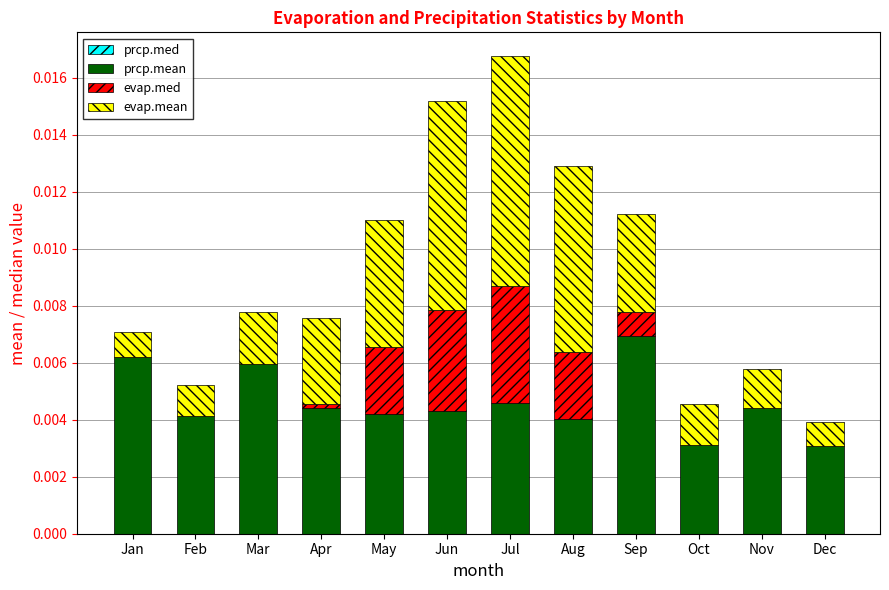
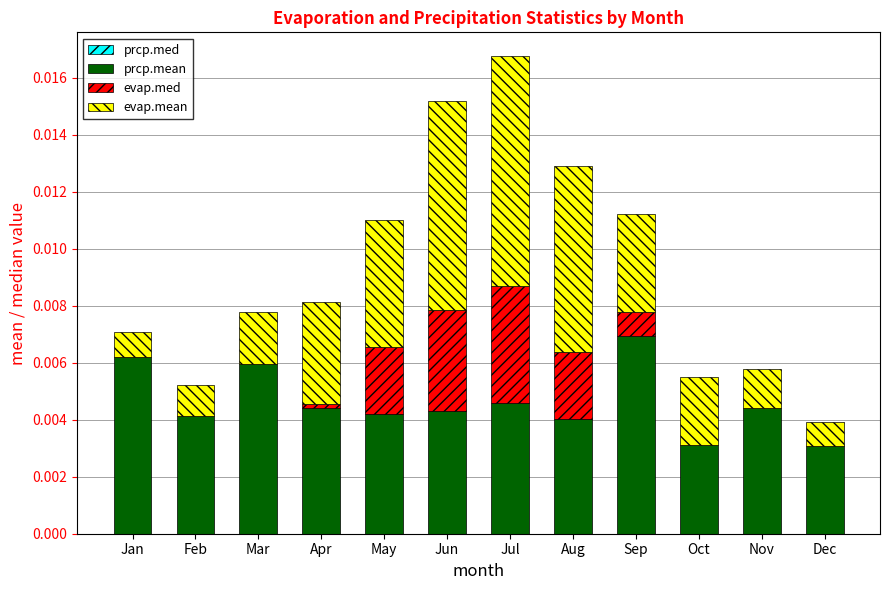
evap.mean, Apr: 0.0030 -> 0.0036
evap.mean, Oct: 0.0014 -> 0.0024
